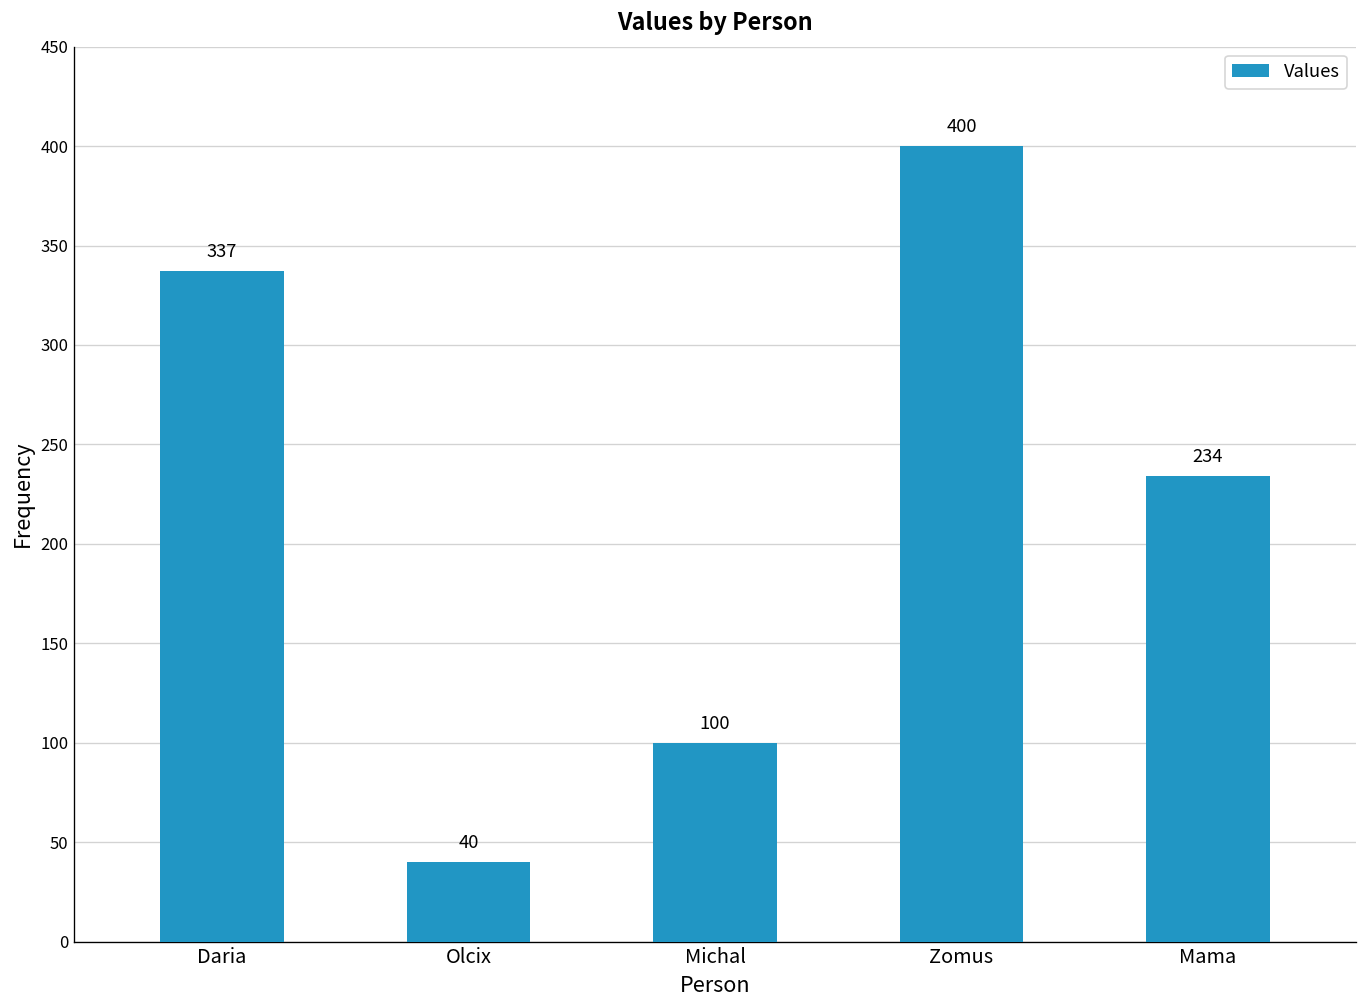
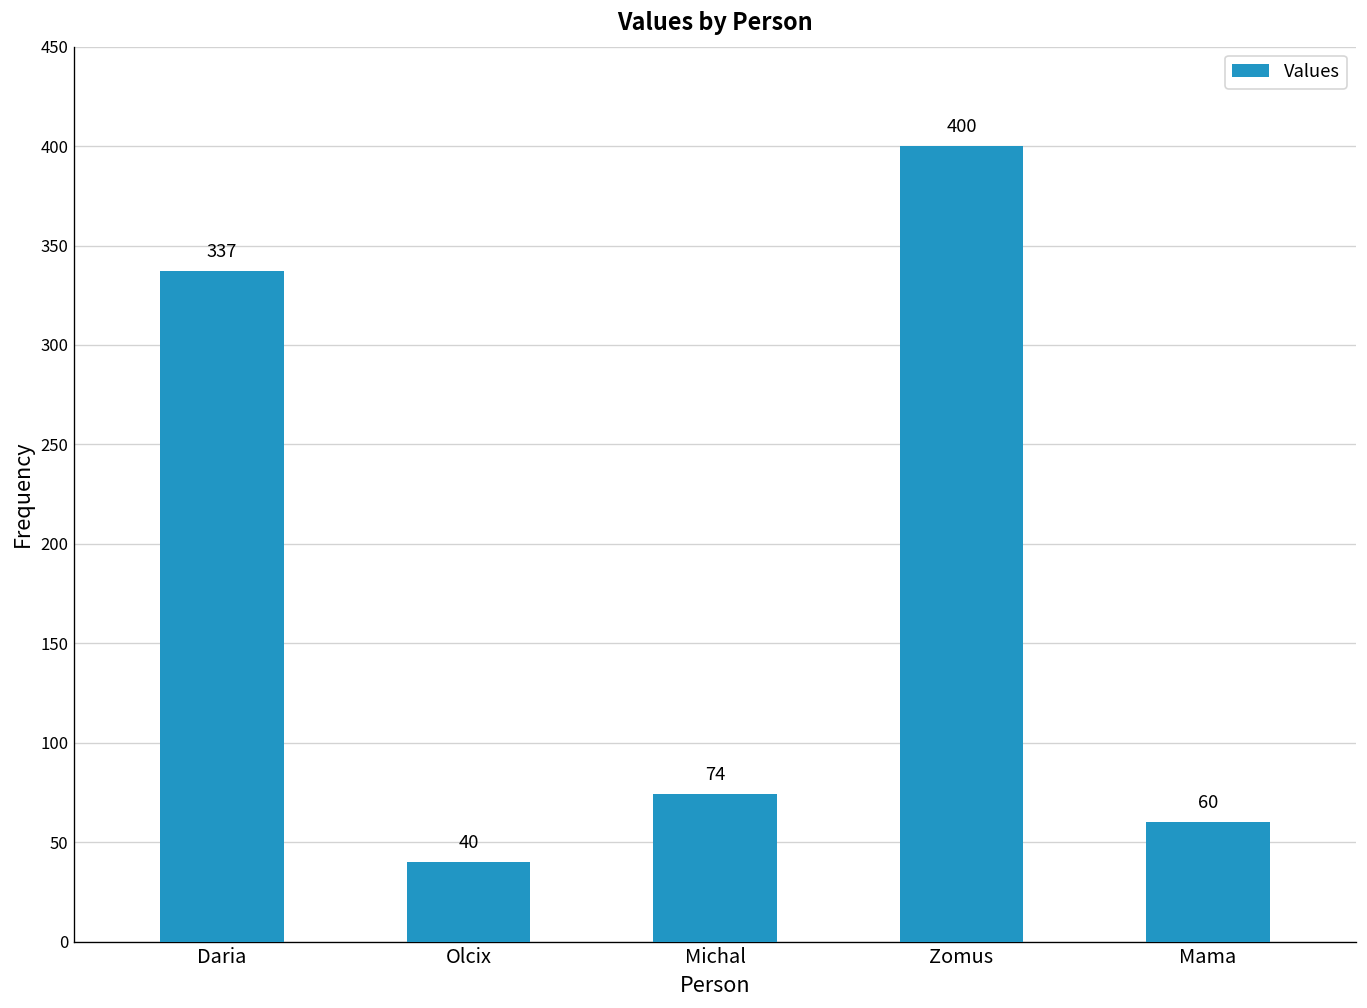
Michal: 100 -> 74
Mama: 234 -> 60
